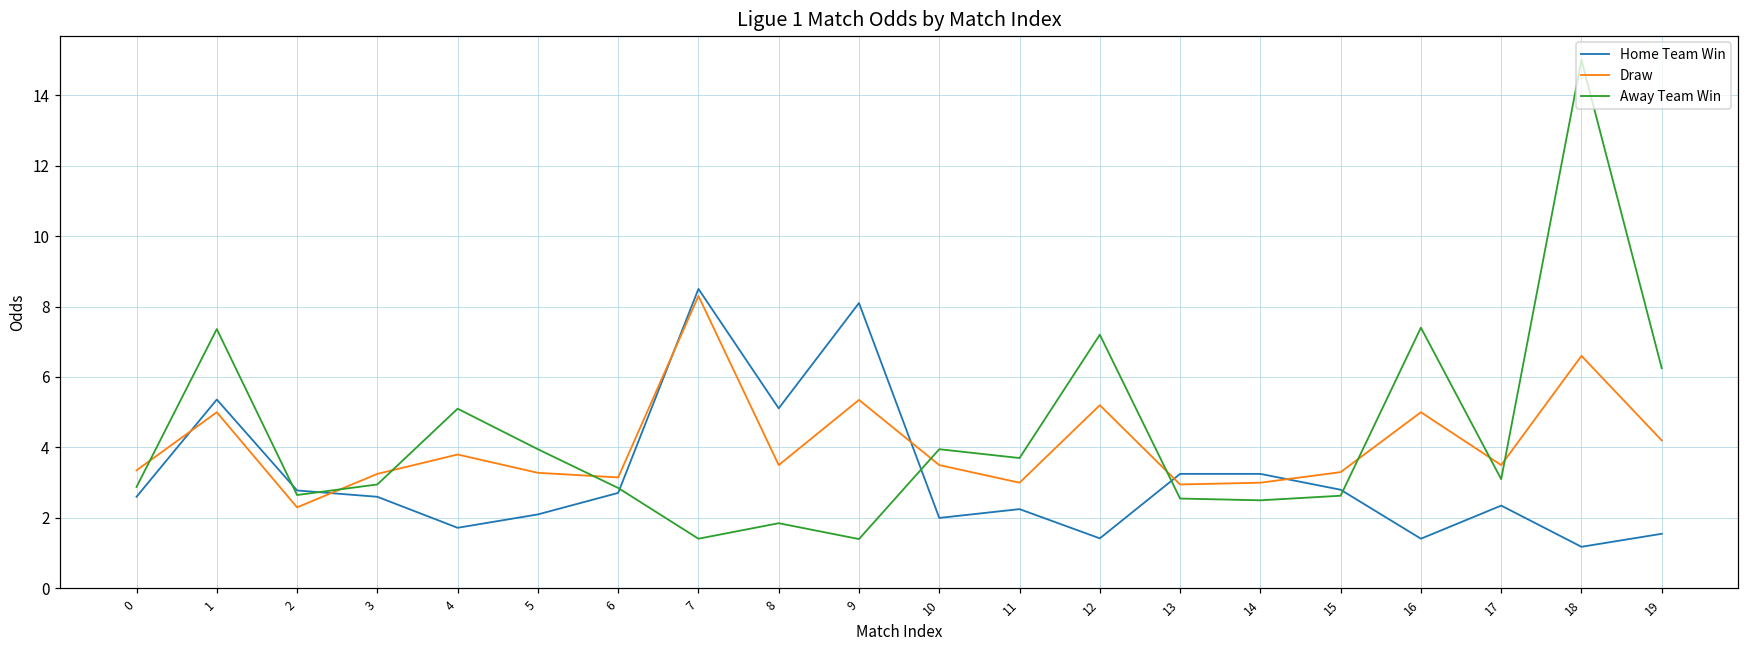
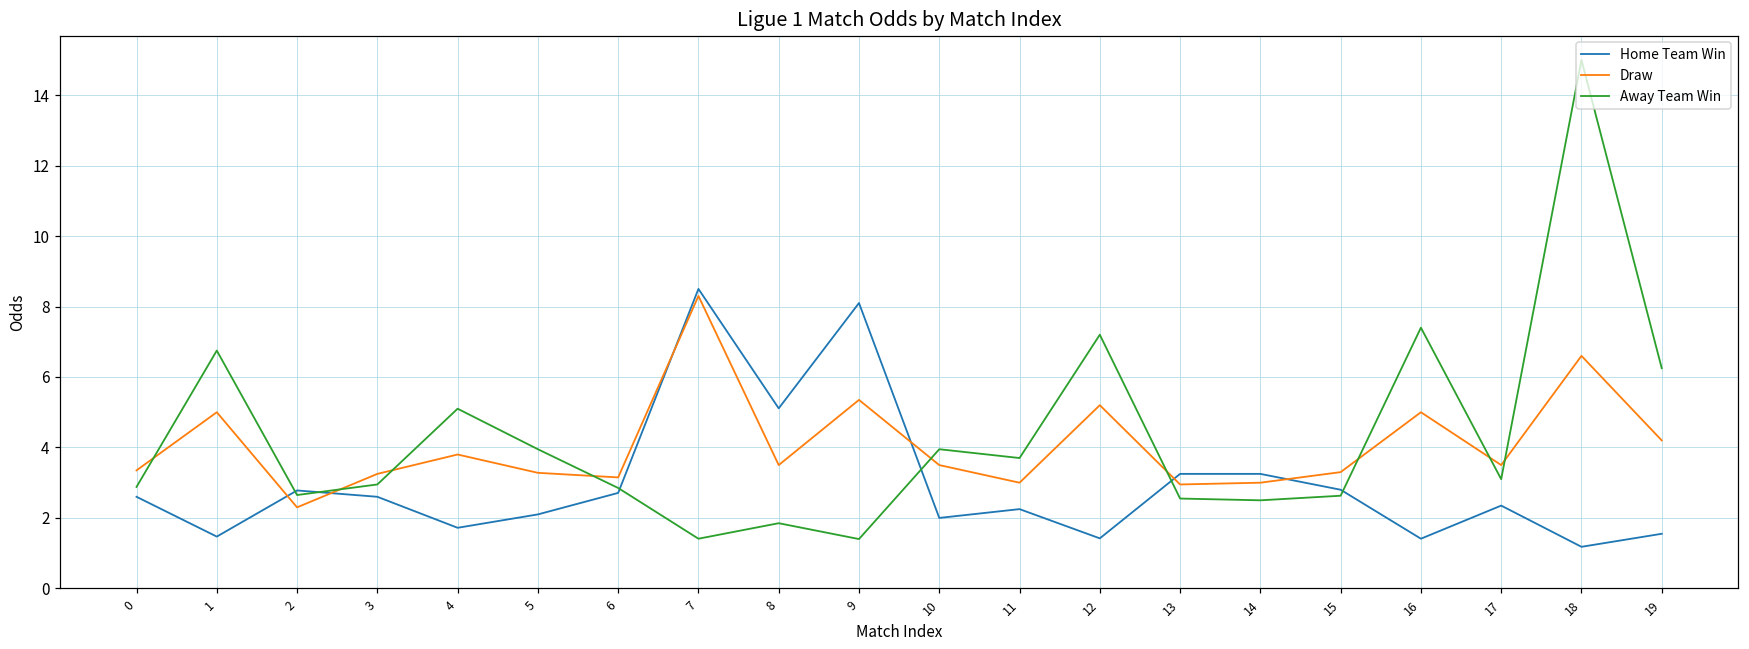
Home Team Win, 1: 5.4 -> 1.5
Away Team Win, 1: 7.4 -> 6.8
